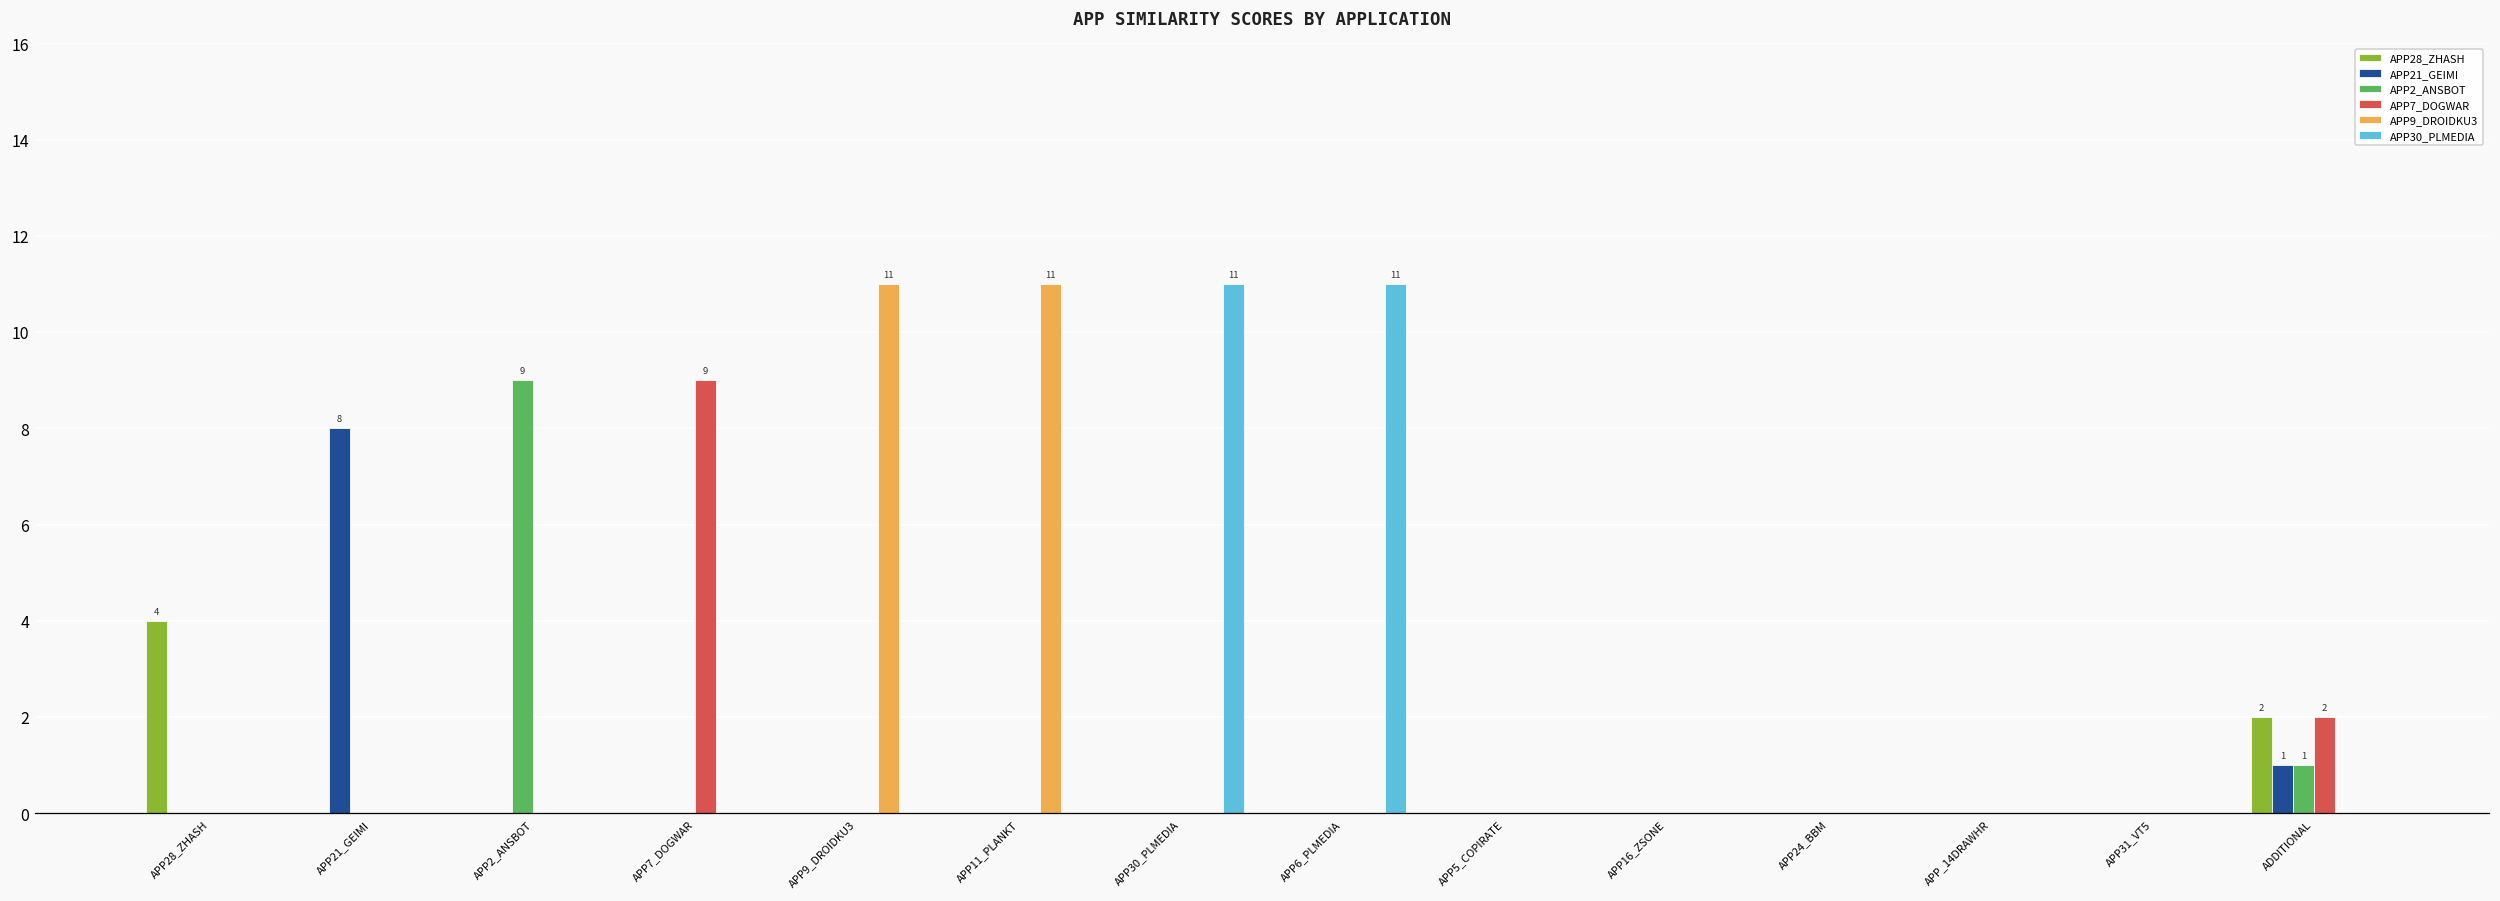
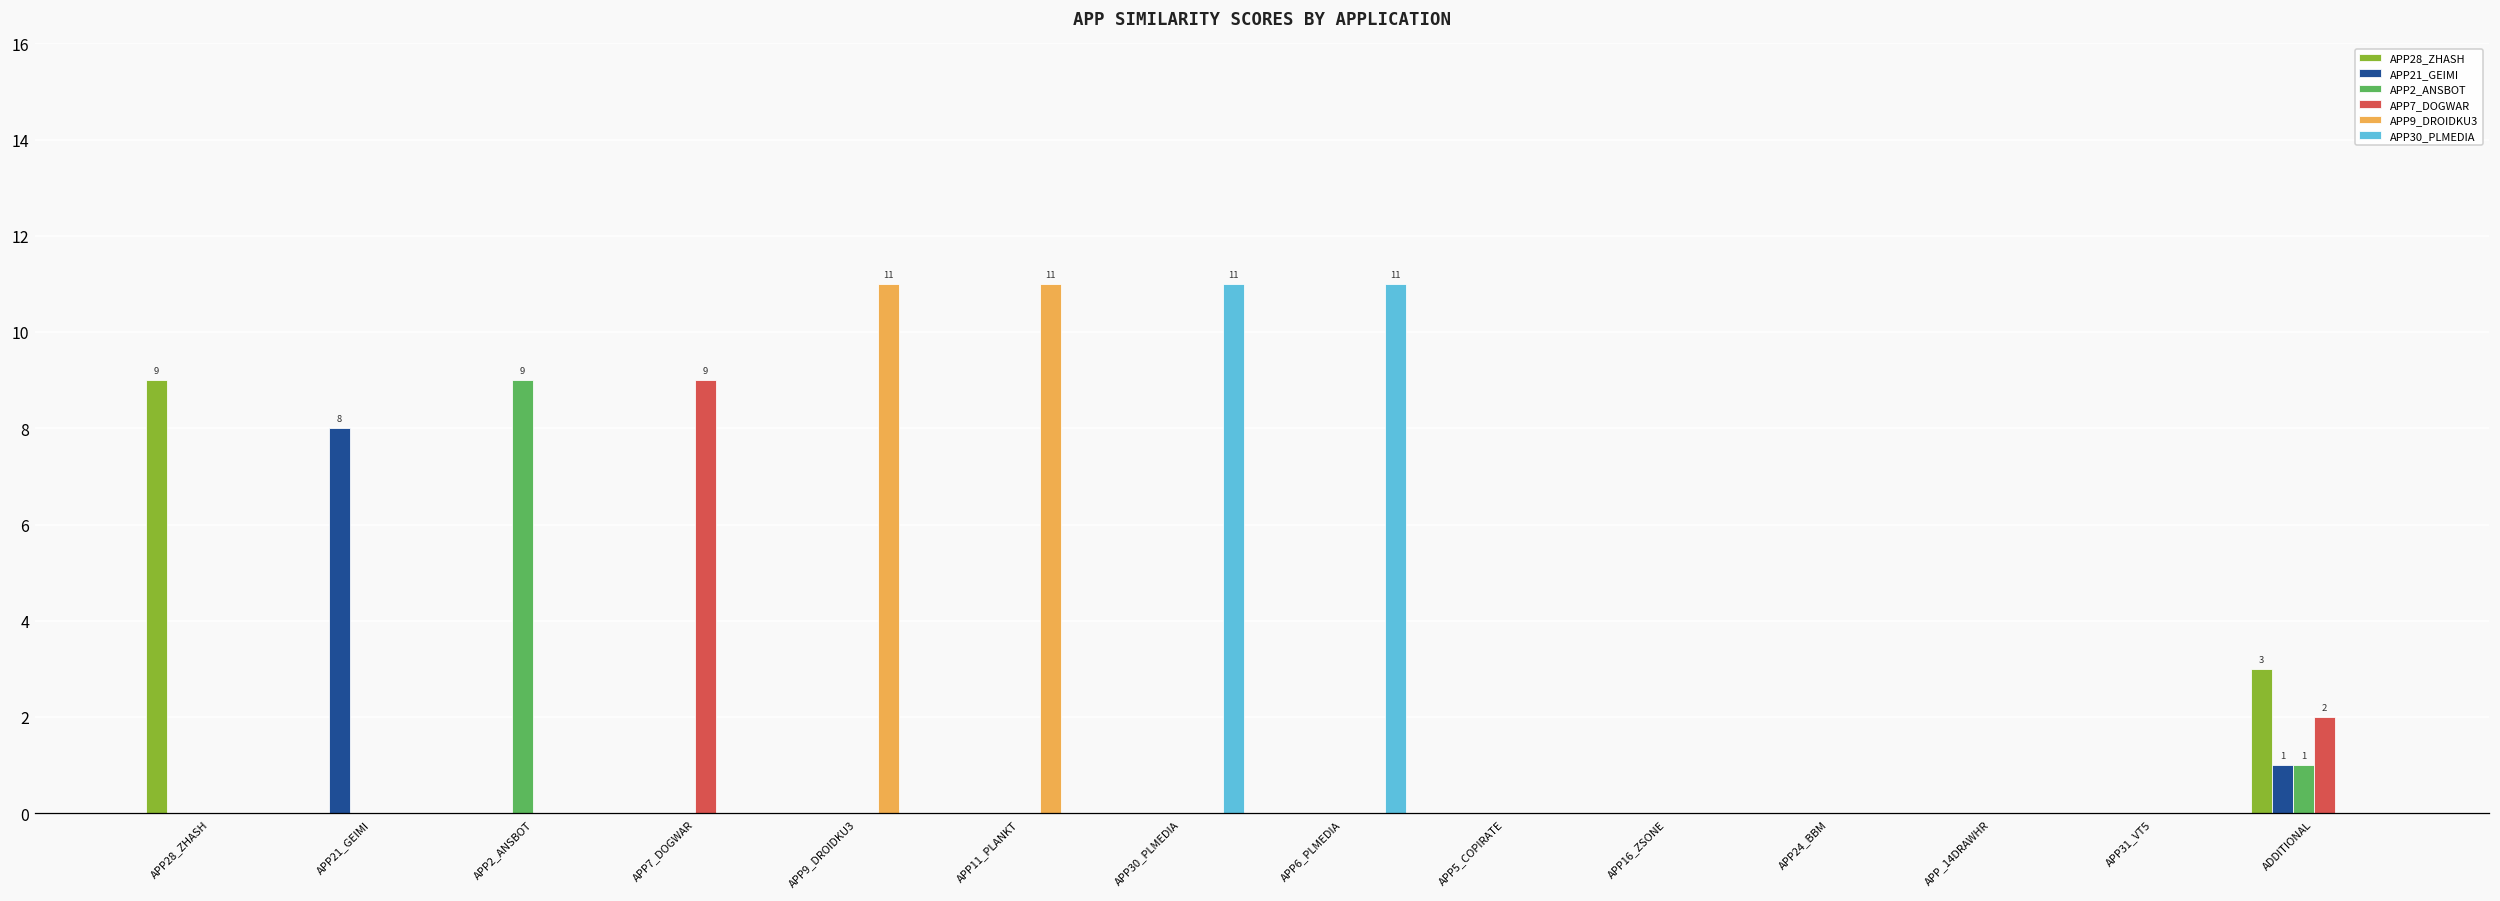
APP28_ZHASH, APP28_ZHASH: 4 -> 9
APP28_ZHASH, ADDITIONAL: 2 -> 3
